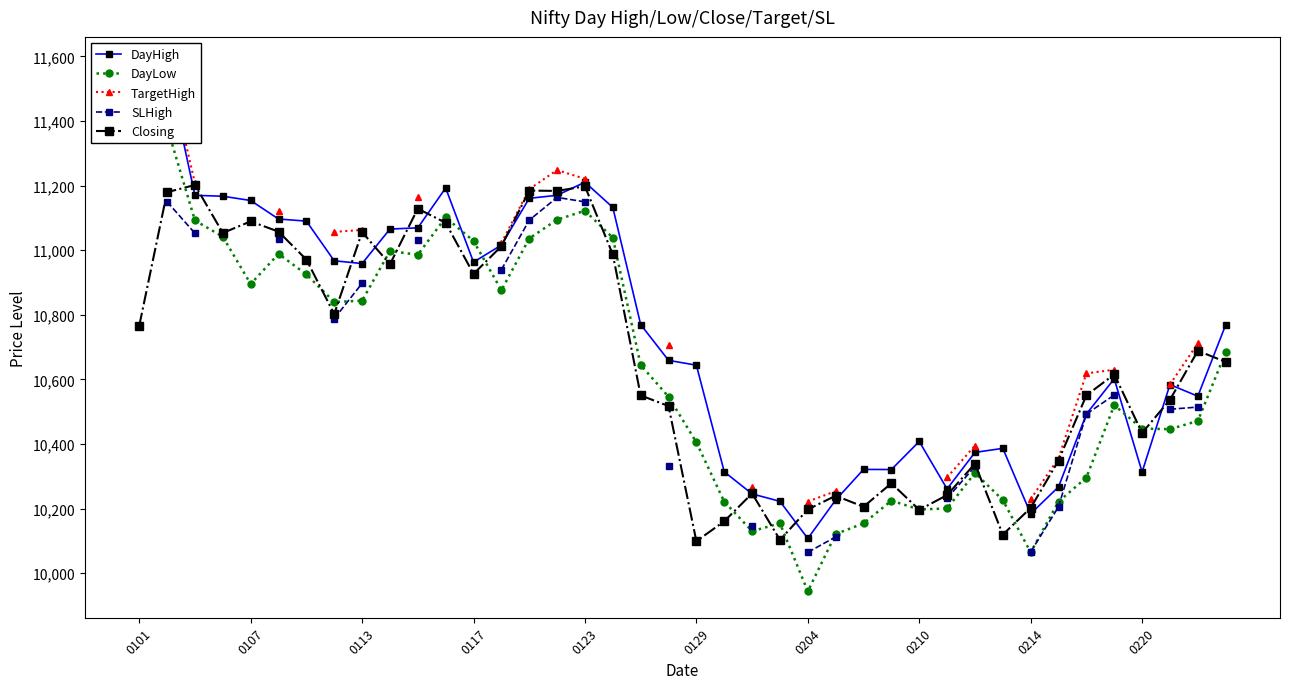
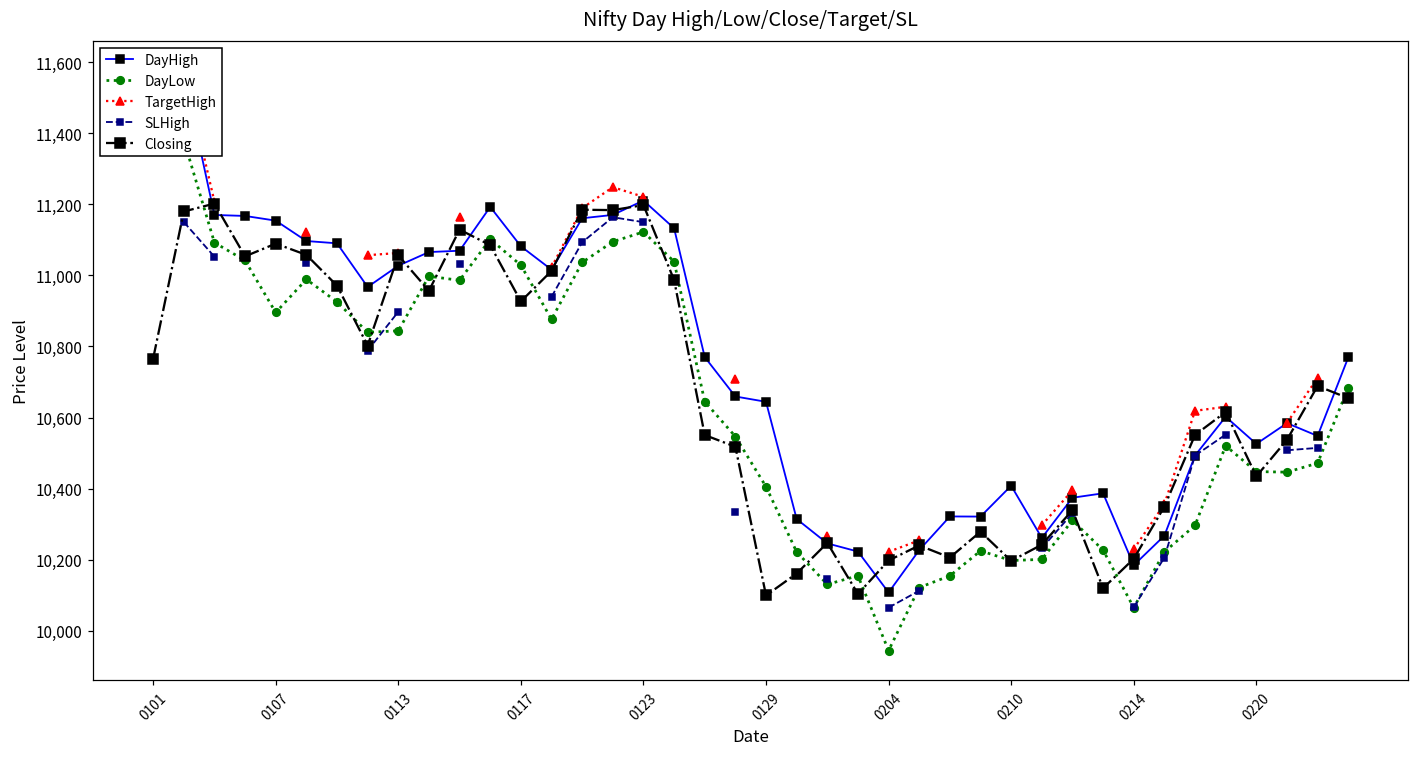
DayHigh, 0113: 10,960 -> 11,030
DayHigh, 0117: 10,960 -> 11,080
DayHigh, 0220: 10,310 -> 10,530
